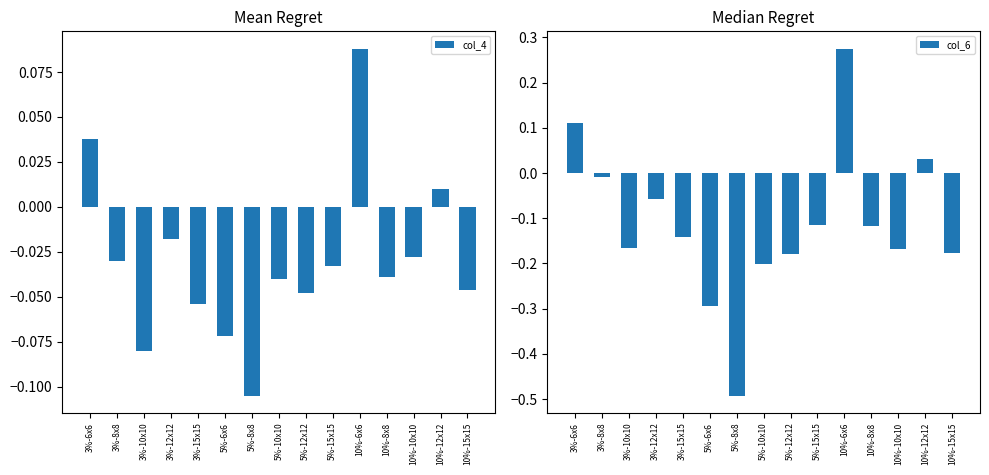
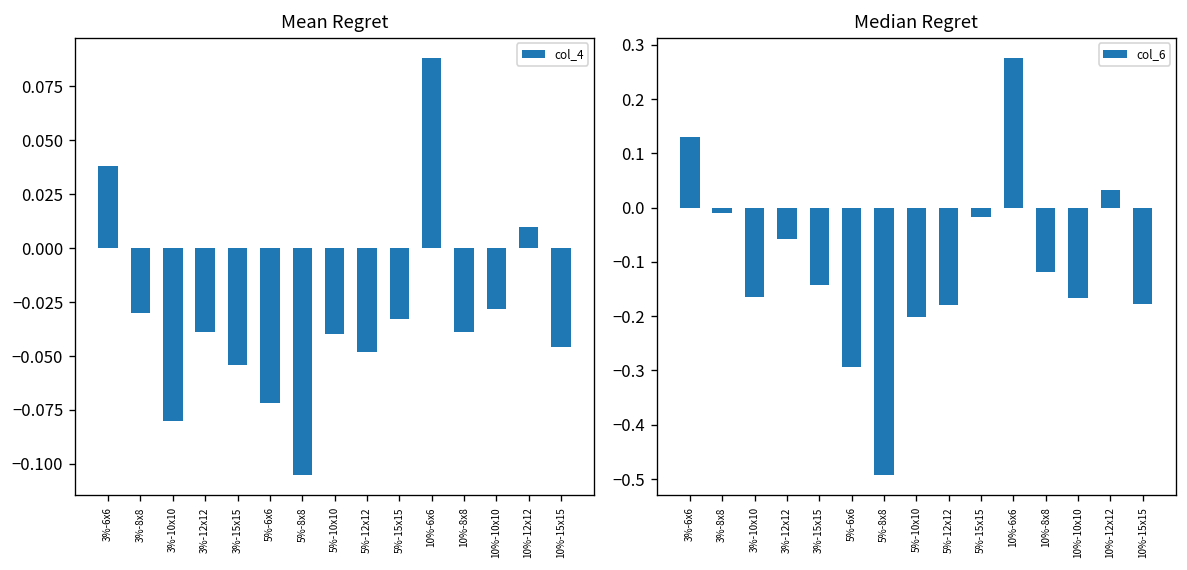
Mean Regret, 3%-12x12: -0.018 -> -0.039
Median Regret, 3%-6x6: 0.11 -> 0.13
Median Regret, 5%-15x15: -0.12 -> -0.02
